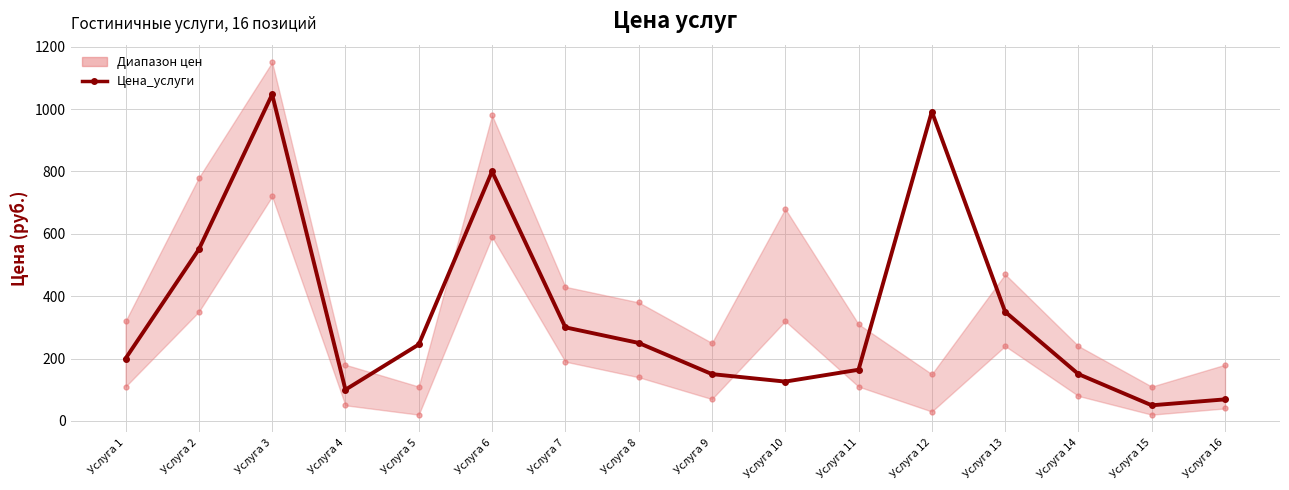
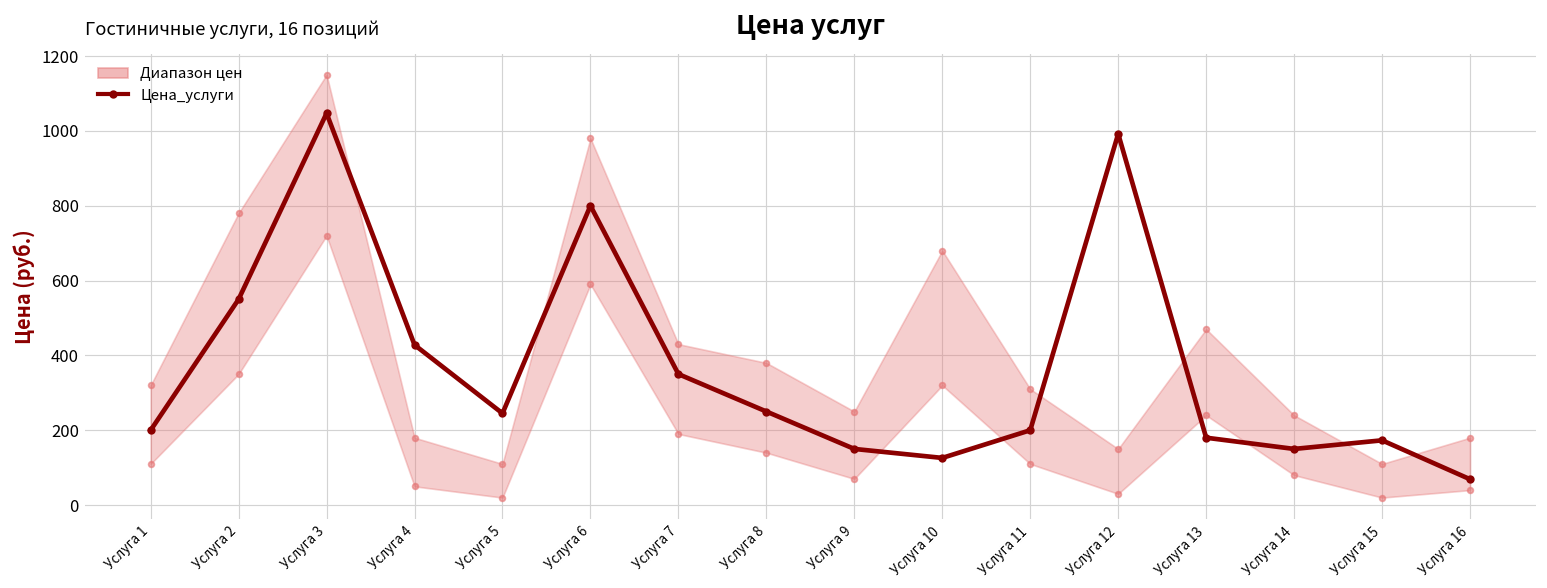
Цена_услуги, Услуга 4: 100 -> 430
Цена_услуги, Услуга 7: 300 -> 350
Цена_услуги, Услуга 11: 160 -> 200
Цена_услуги, Услуга 13: 350 -> 180
Цена_услуги, Услуга 15: 50 -> 170
